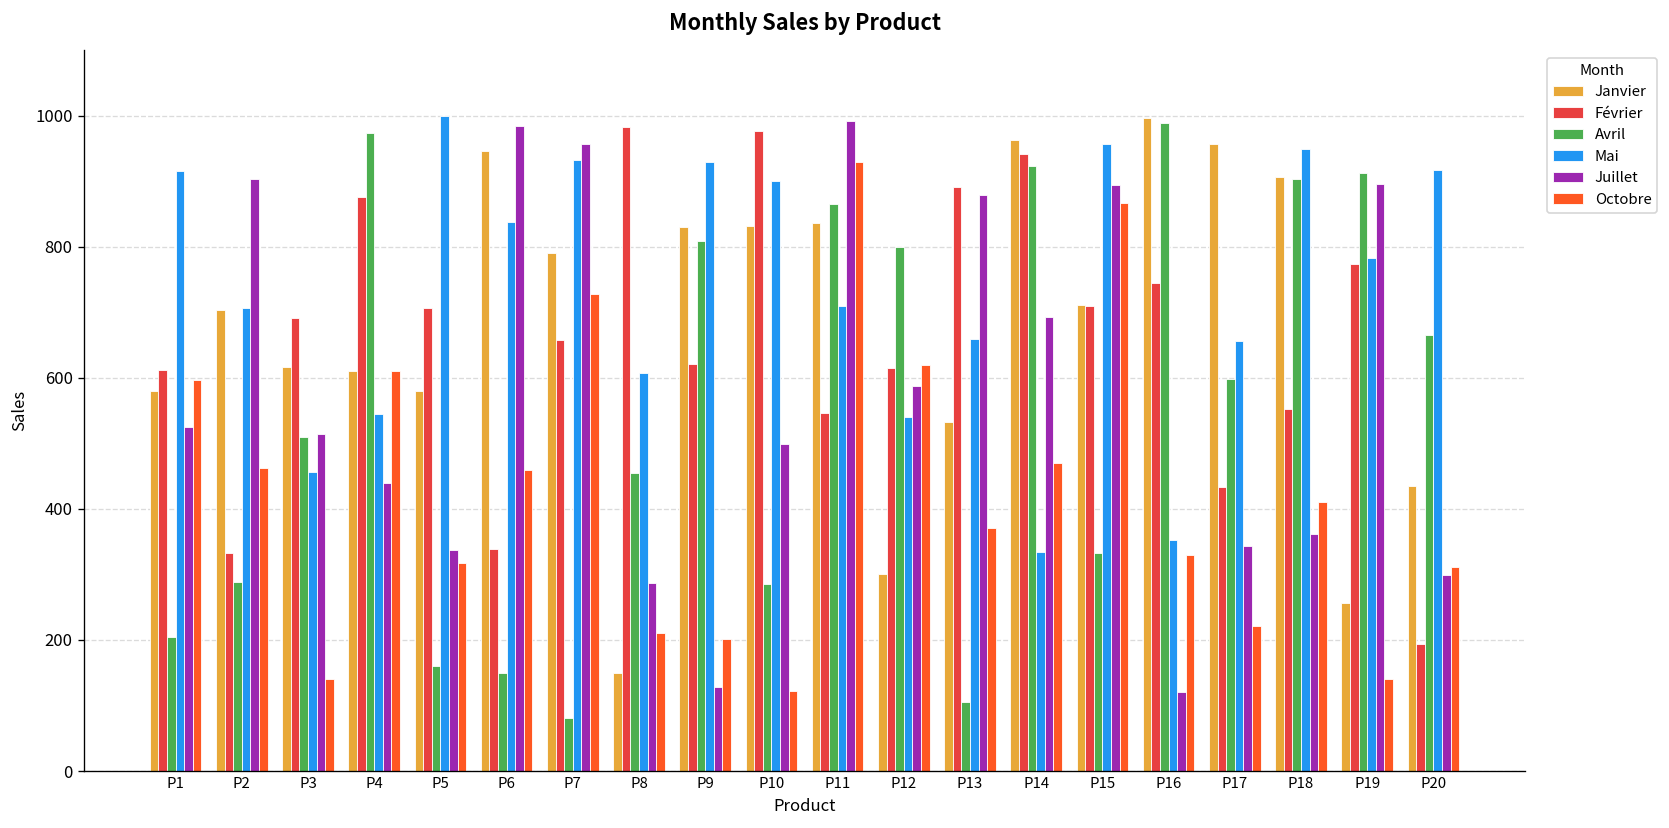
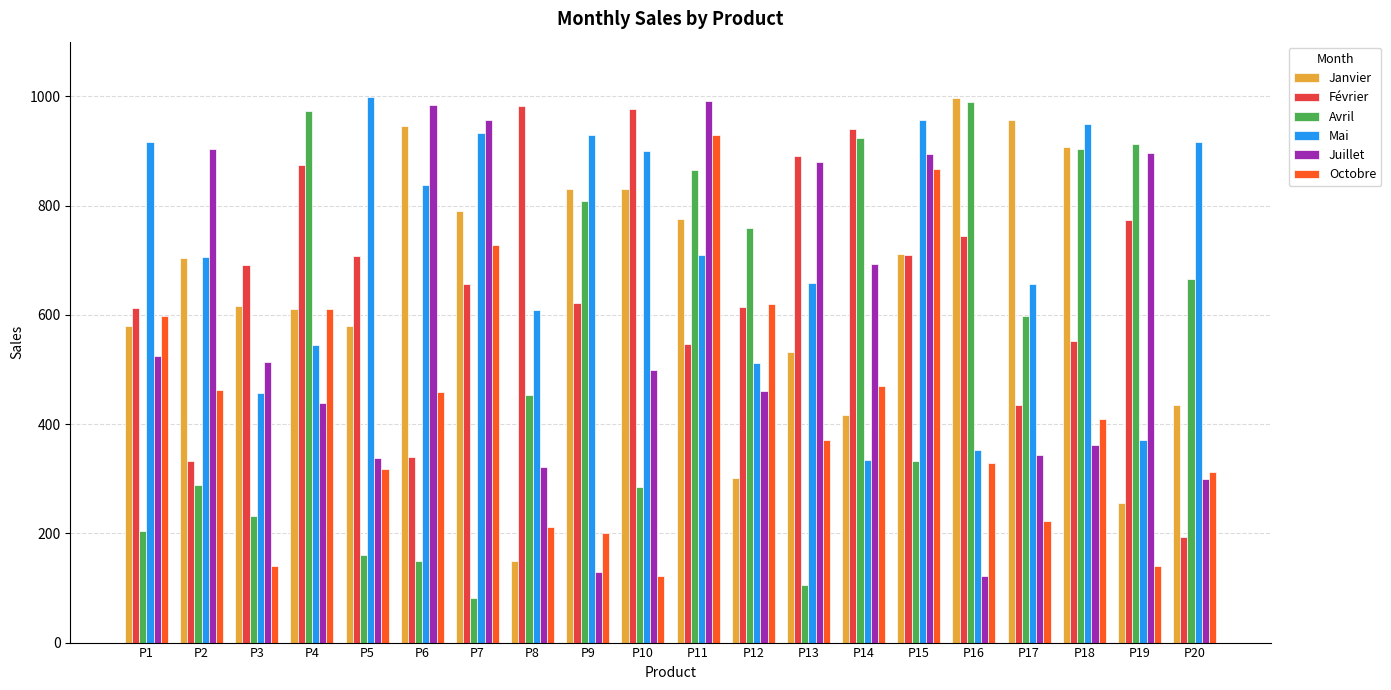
Avril, P3: 510 -> 230
Juillet, P8: 290 -> 320
Janvier, P11: 840 -> 780
Avril, P12: 800 -> 760
Mai, P12: 540 -> 510
Juillet, P12: 590 -> 460
Janvier, P14: 960 -> 420
Mai, P19: 780 -> 370
